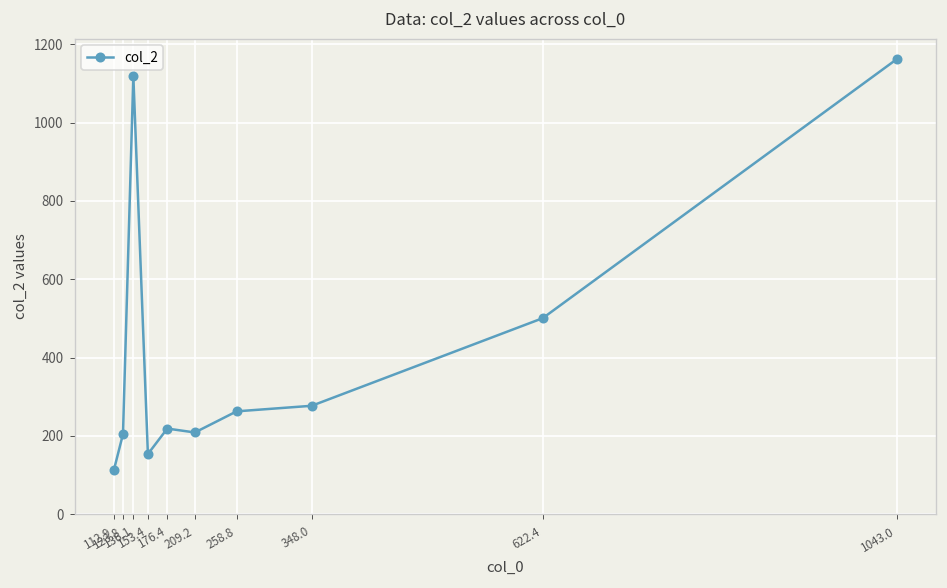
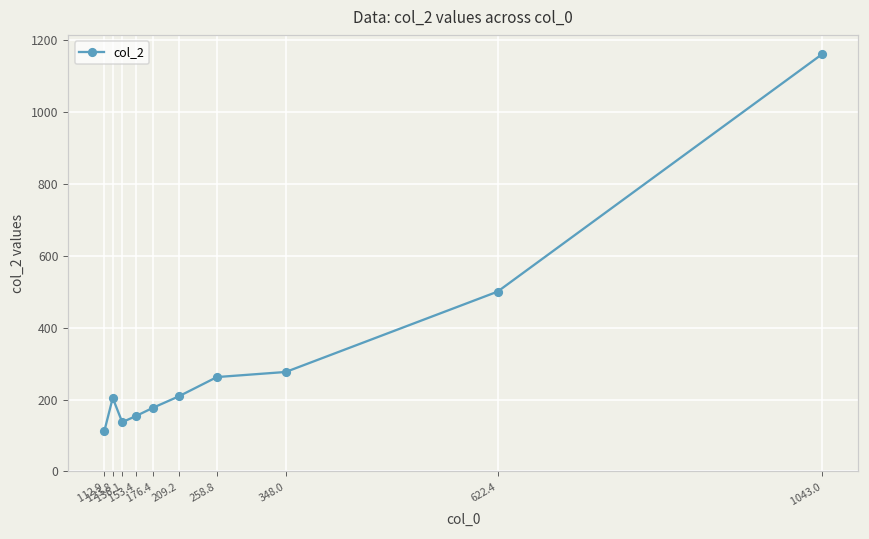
136.1: 1120 -> 140
176.4: 220 -> 180
